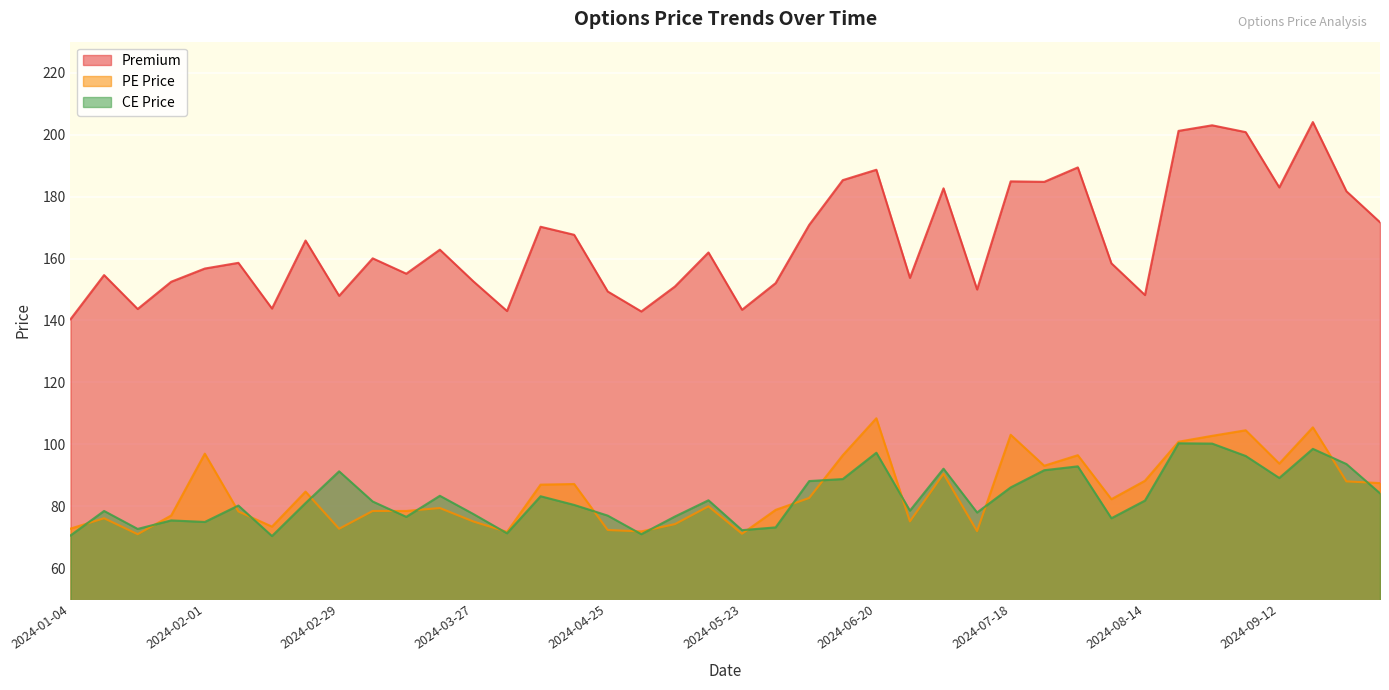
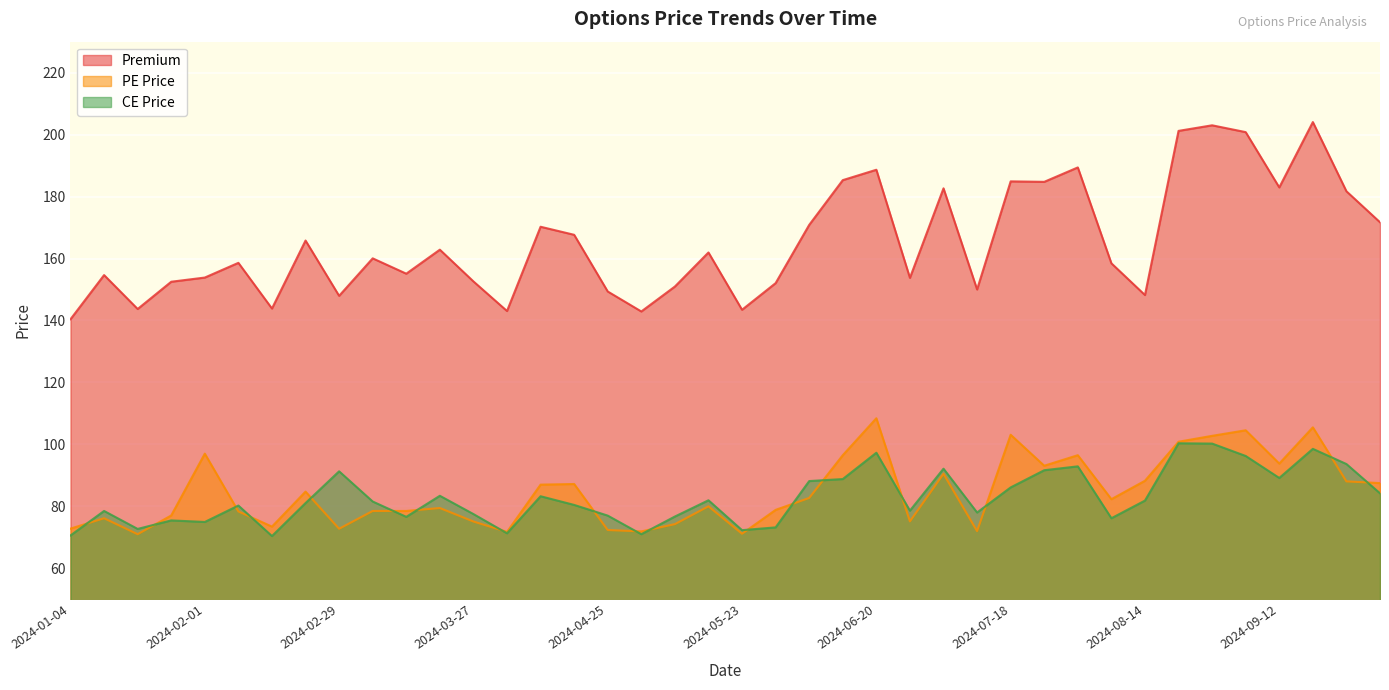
Premium, 2024-02-01: 157 -> 154
